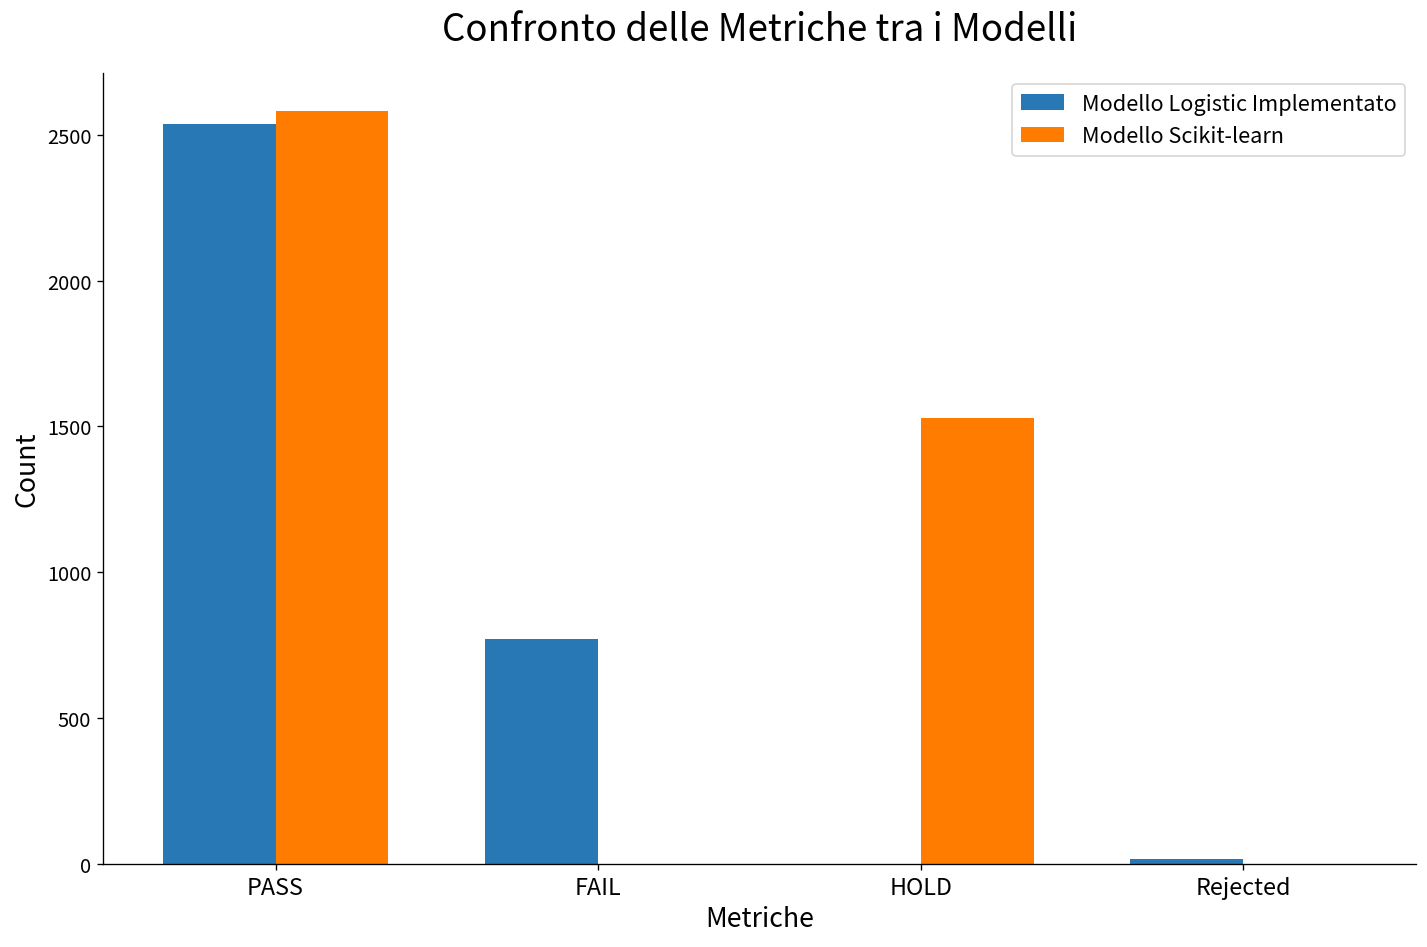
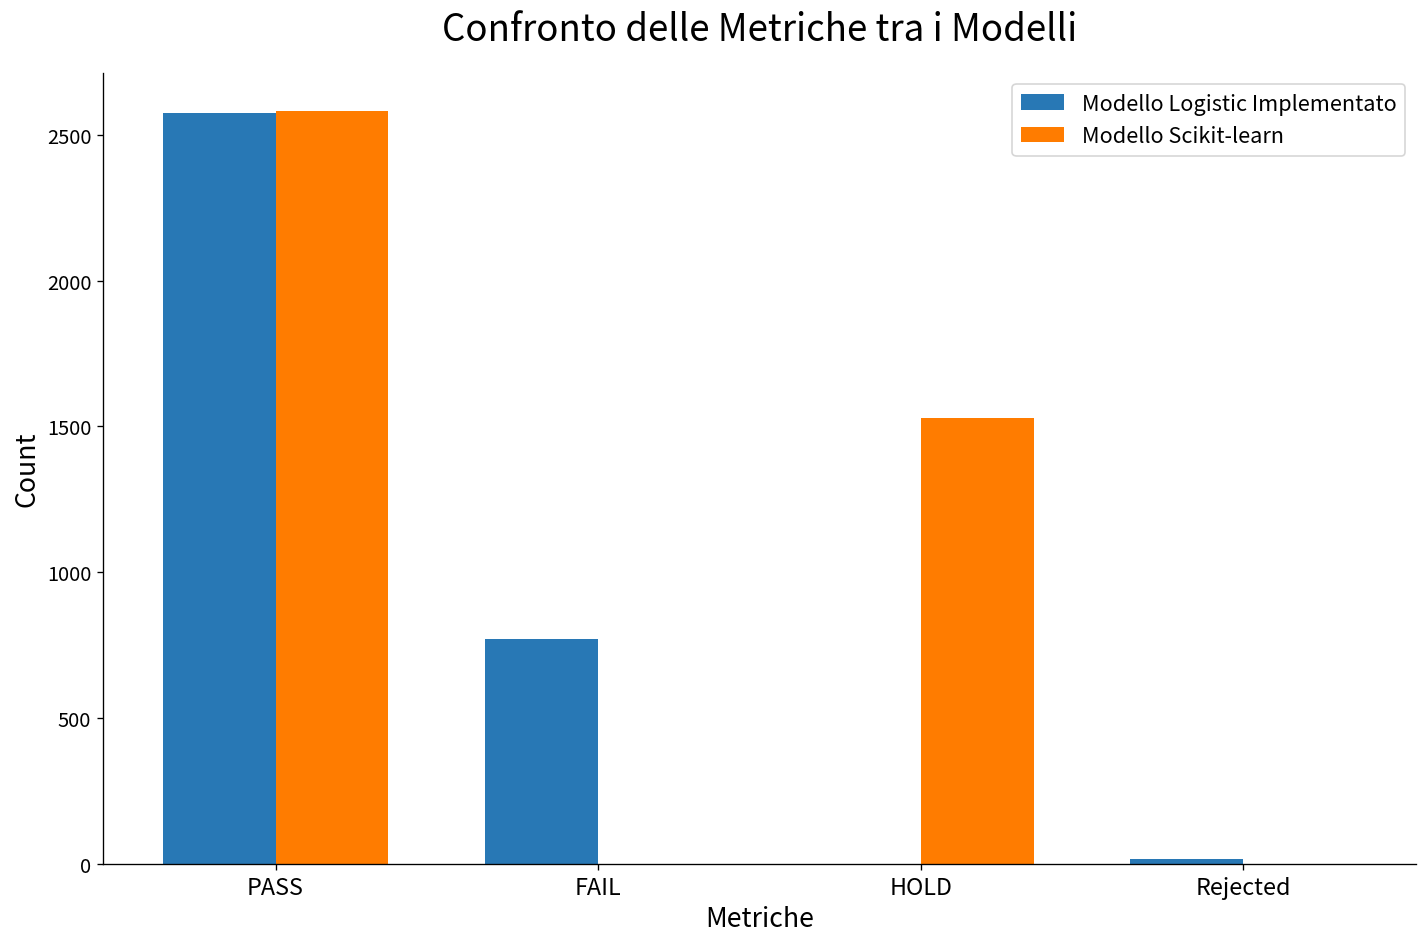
Modello Logistic Implementato, PASS: 2540 -> 2570
